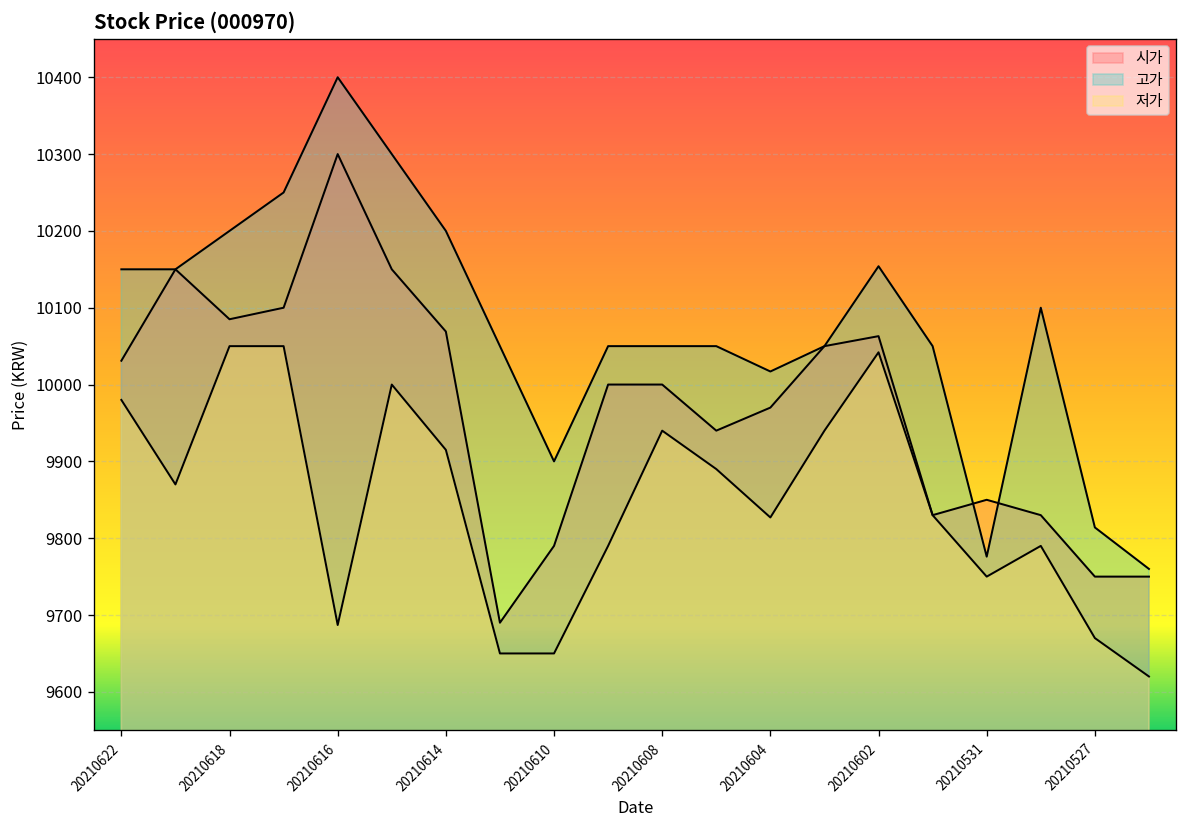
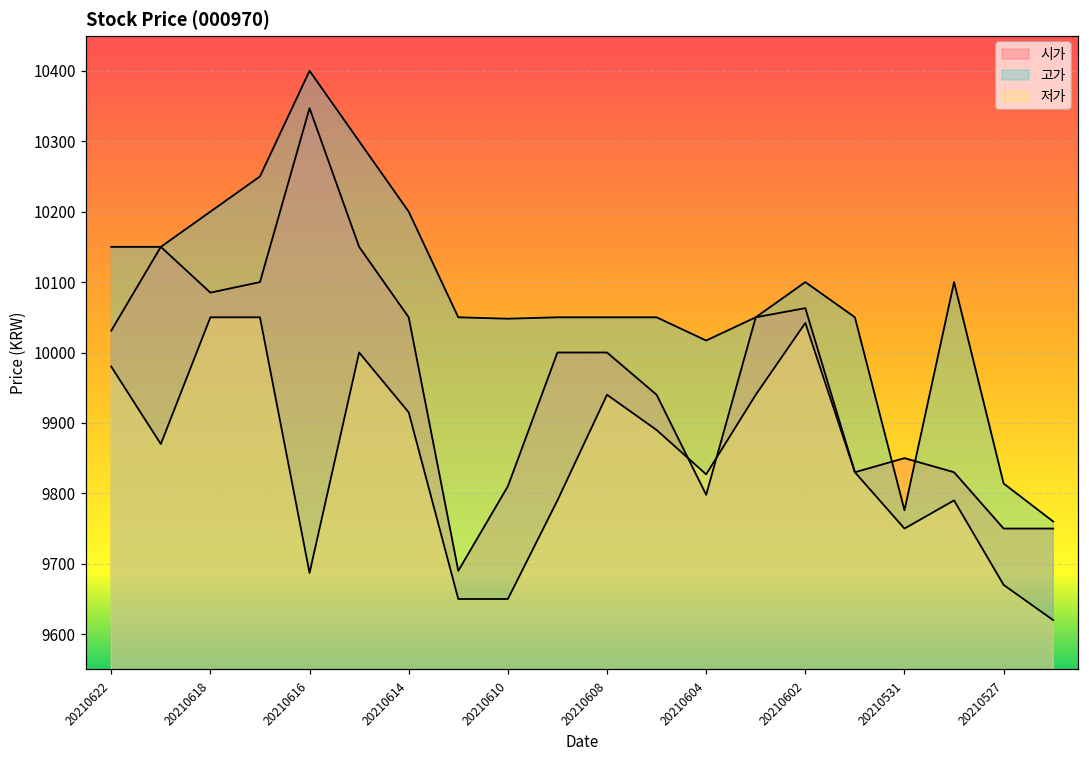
시가, 20210616: 10300 -> 10350
시가, 20210614: 10070 -> 10050
시가, 20210610: 9790 -> 9810
고가, 20210610: 9900 -> 10050
시가, 20210604: 9970 -> 9800
고가, 20210602: 10150 -> 10100
